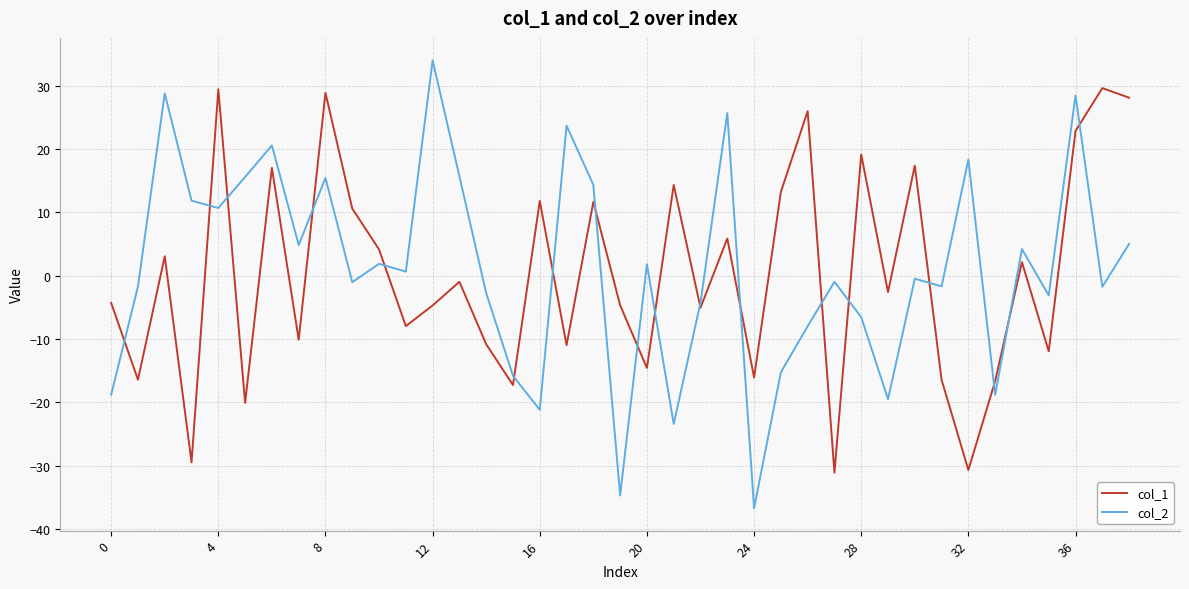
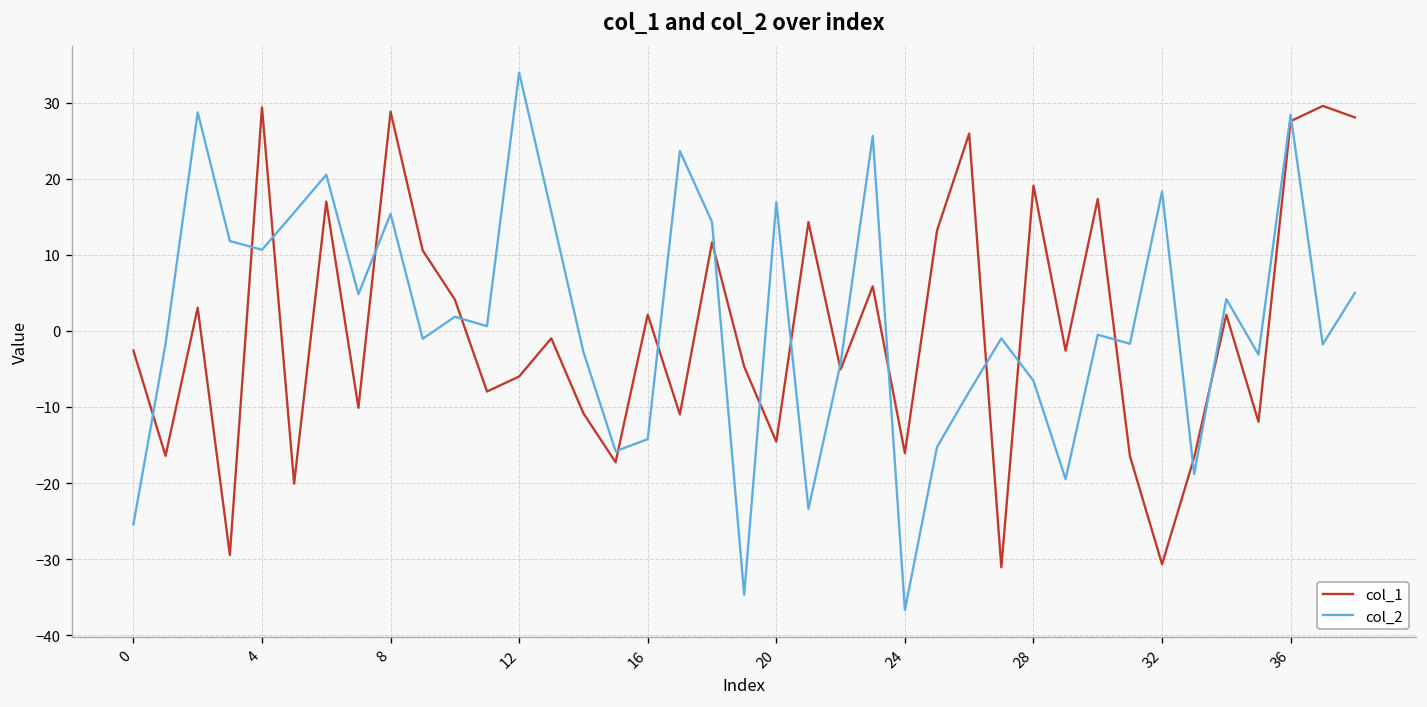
col_1, 0: -4 -> -3
col_2, 0: -19 -> -25
col_1, 12: -5 -> -6
col_1, 16: 12 -> 2
col_2, 16: -21 -> -14
col_2, 20: 2 -> 17
col_1, 36: 23 -> 28
